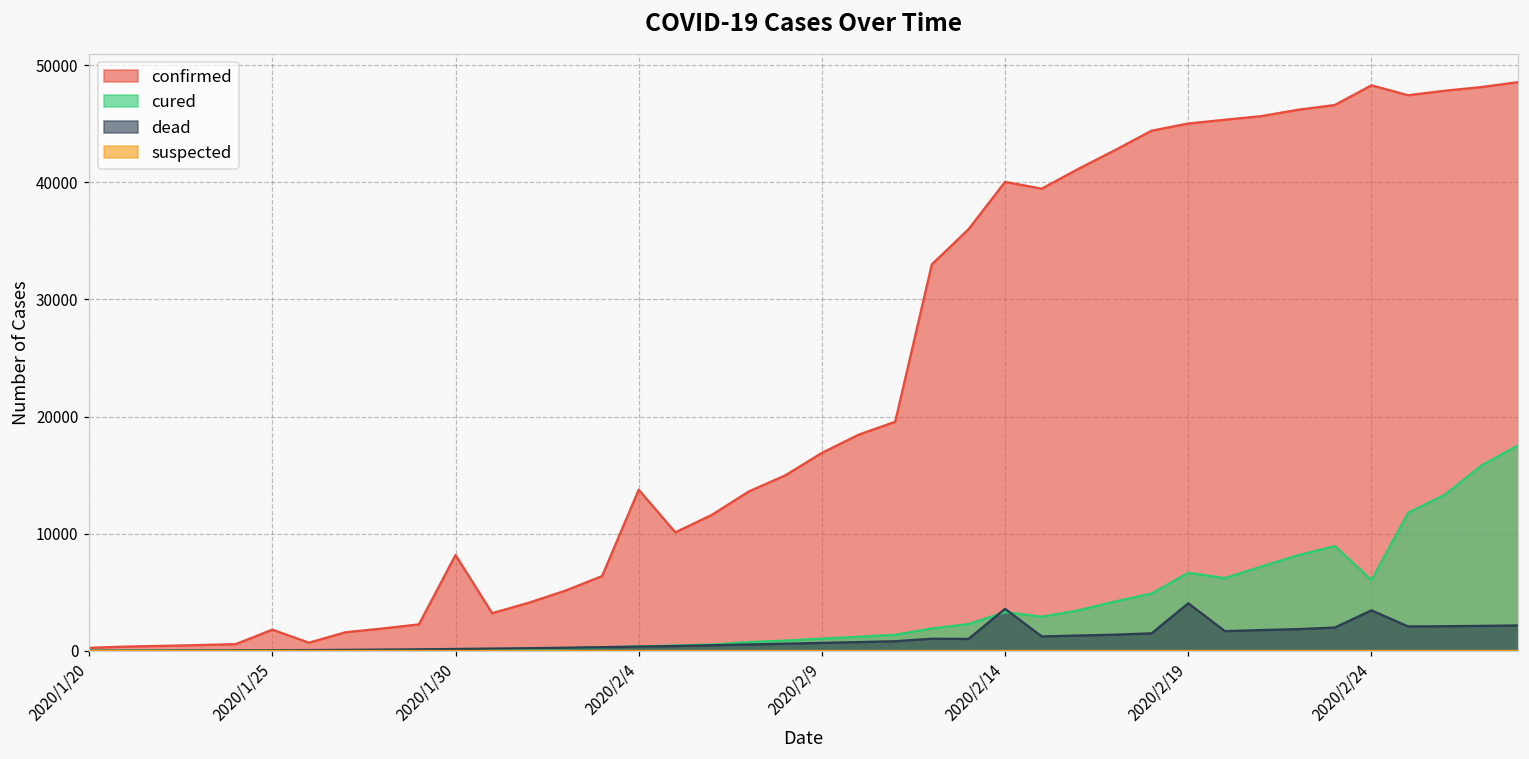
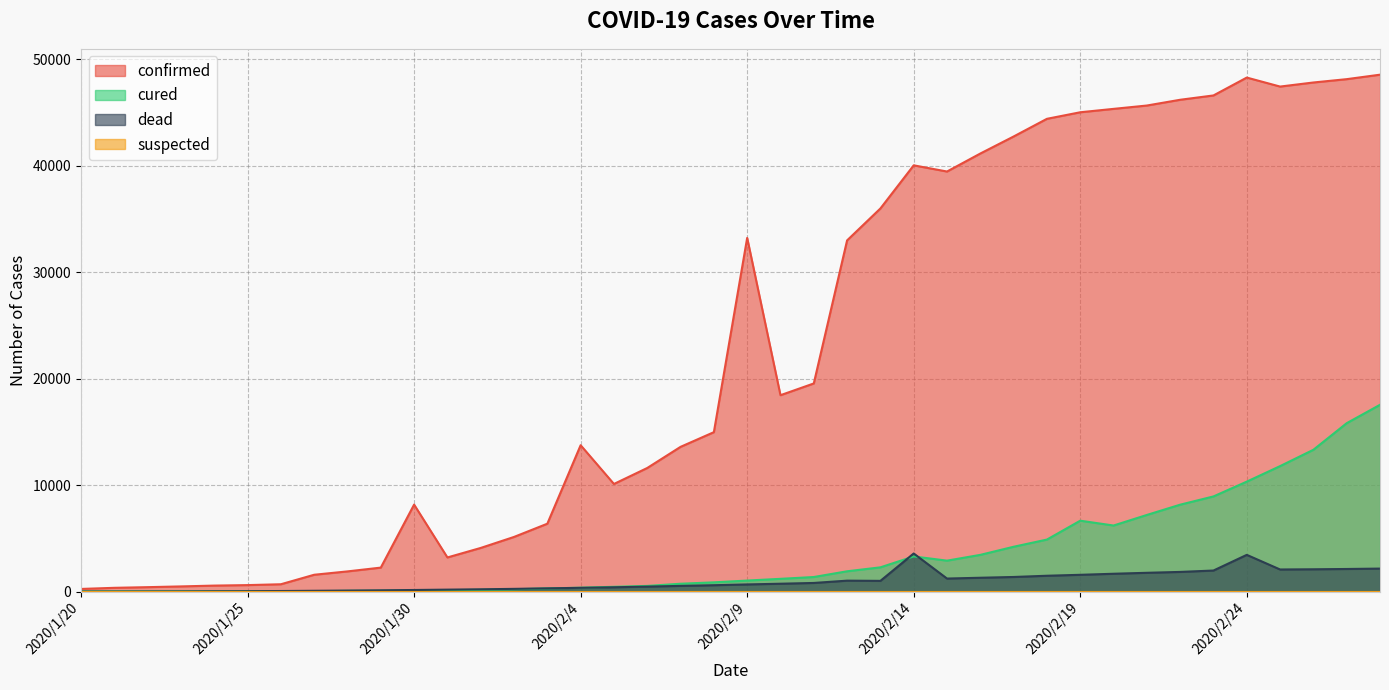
confirmed, 2020/1/25: 1800 -> 600
confirmed, 2020/2/9: 16900 -> 33200
dead, 2020/2/19: 4100 -> 1600
cured, 2020/2/24: 6000 -> 10300
